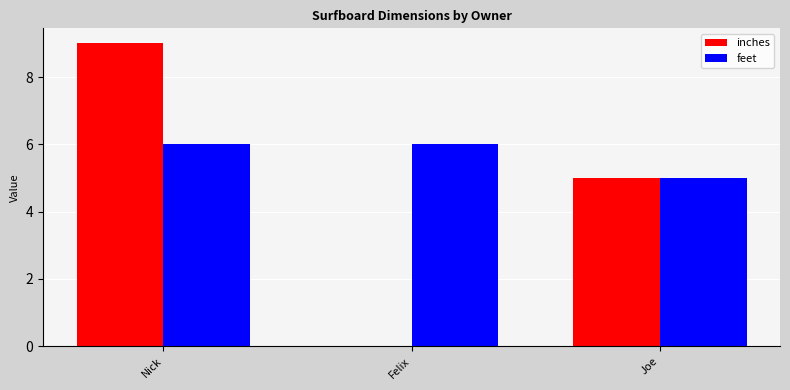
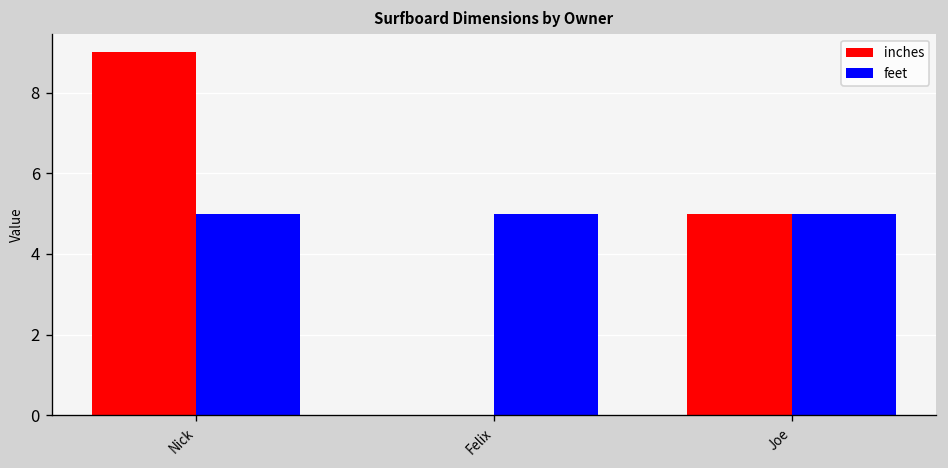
feet, Nick: 6 -> 5
feet, Felix: 6 -> 5
